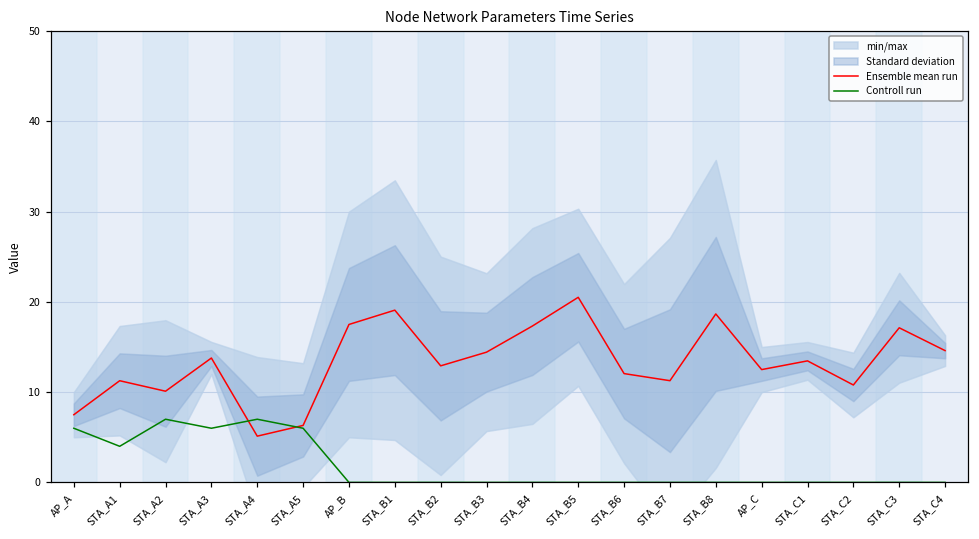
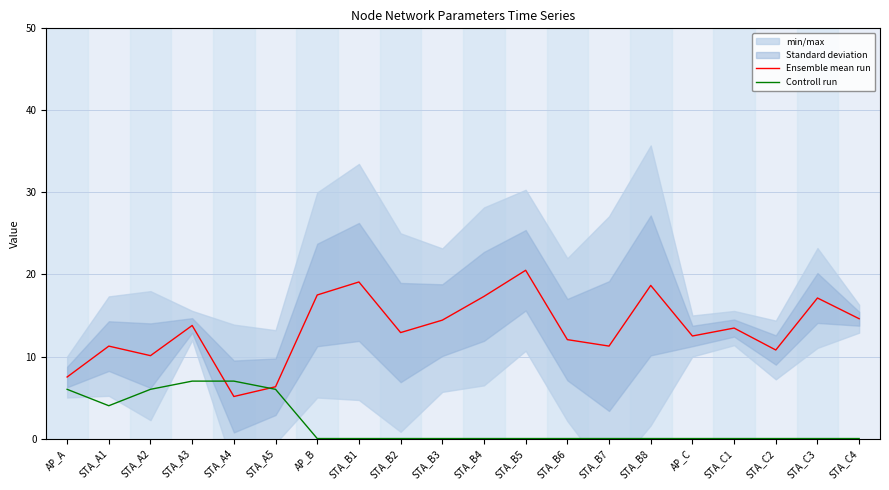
Controll run, STA_A2: 7 -> 6
Controll run, STA_A3: 6 -> 7
